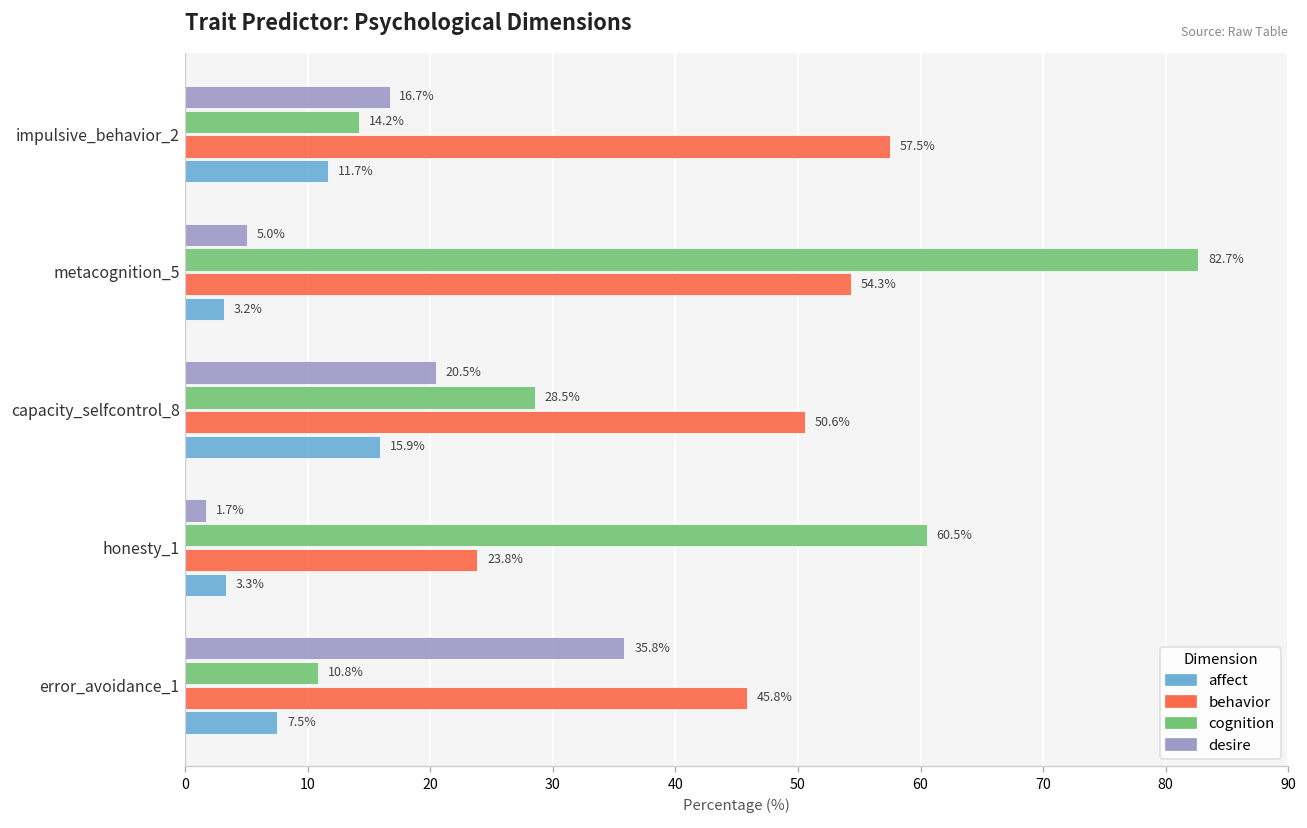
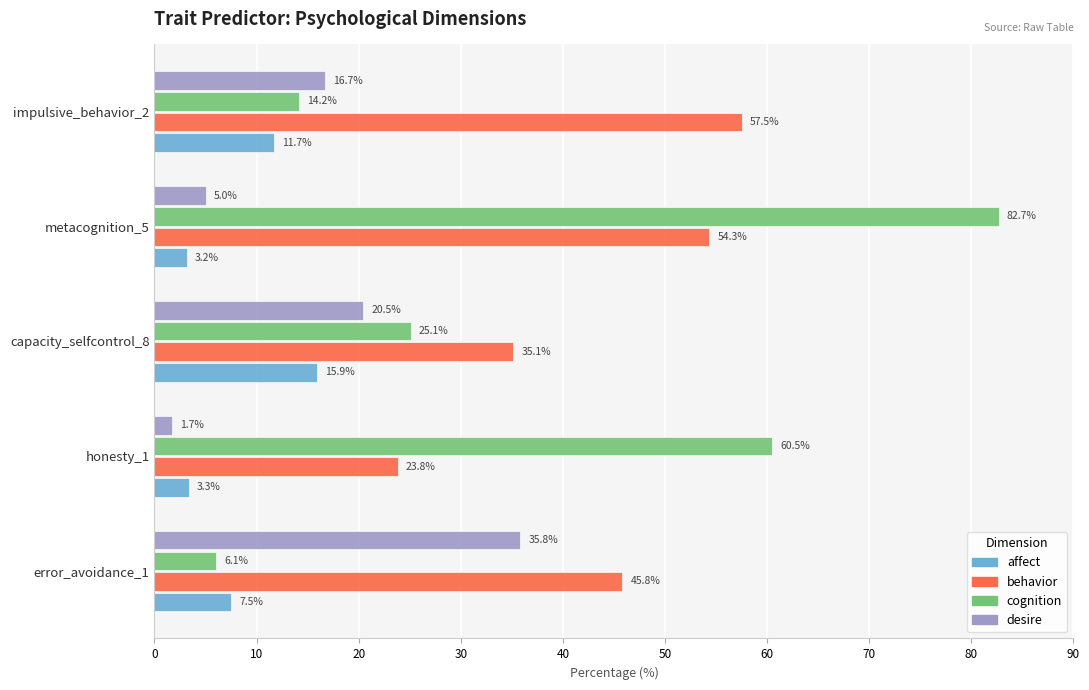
cognition, capacity_selfcontrol_8: 28.5% -> 25.1%
behavior, capacity_selfcontrol_8: 50.6% -> 35.1%
cognition, error_avoidance_1: 10.8% -> 6.1%
